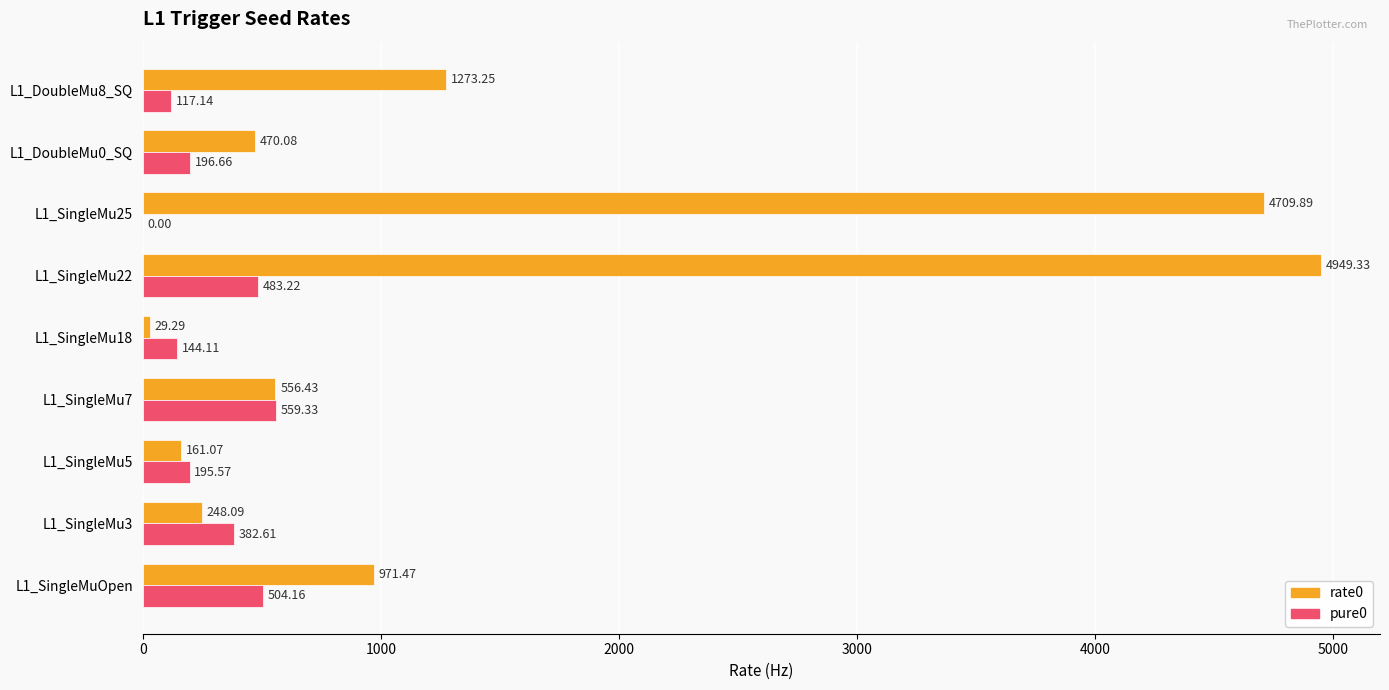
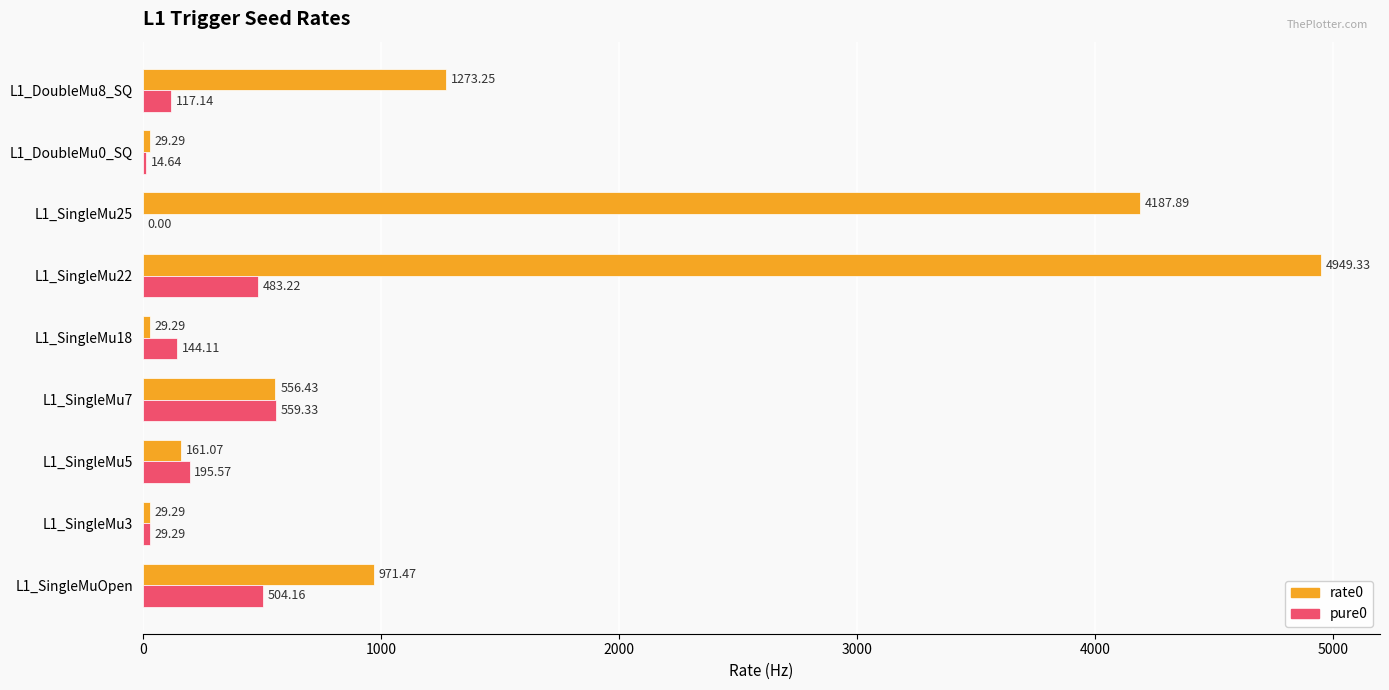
rate0, L1_DoubleMu0_SQ: 470.08 -> 29.29
pure0, L1_DoubleMu0_SQ: 196.66 -> 14.64
rate0, L1_SingleMu25: 4709.89 -> 4187.89
rate0, L1_SingleMu3: 248.09 -> 29.29
pure0, L1_SingleMu3: 382.61 -> 29.29
